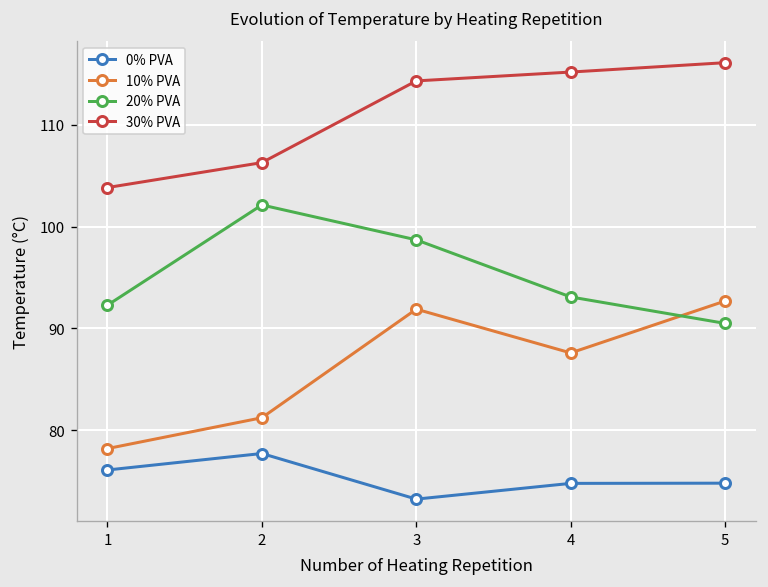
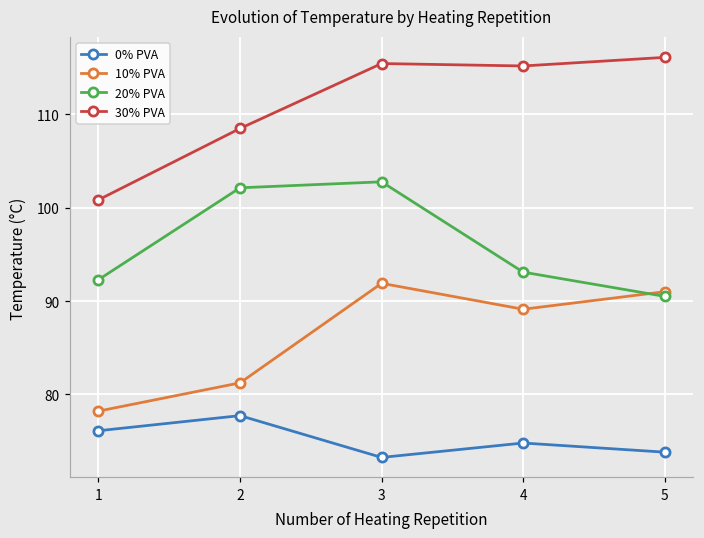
30% PVA, 1: 104 -> 101
30% PVA, 2: 106 -> 109
20% PVA, 3: 99 -> 103
30% PVA, 3: 114 -> 115
10% PVA, 4: 88 -> 89
0% PVA, 5: 75 -> 74
10% PVA, 5: 93 -> 91
